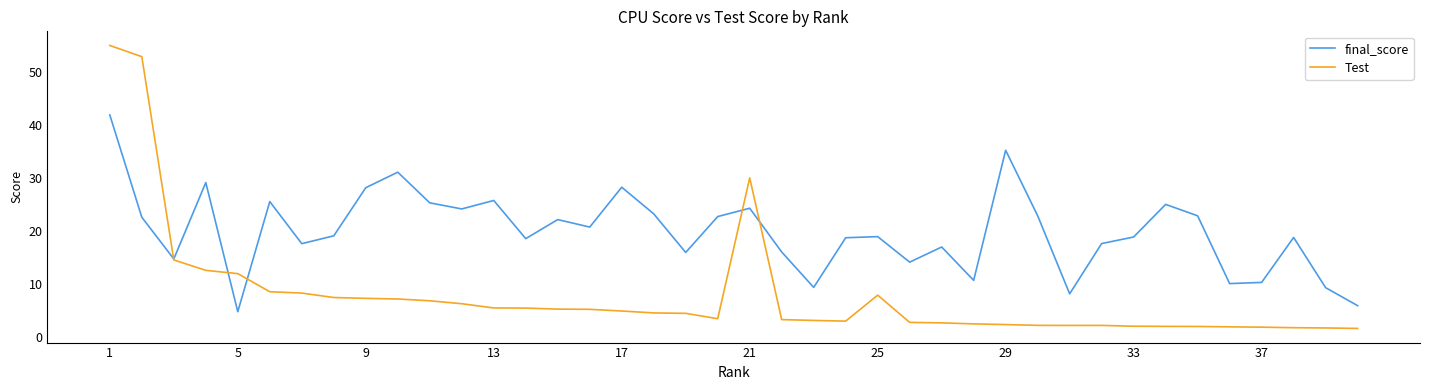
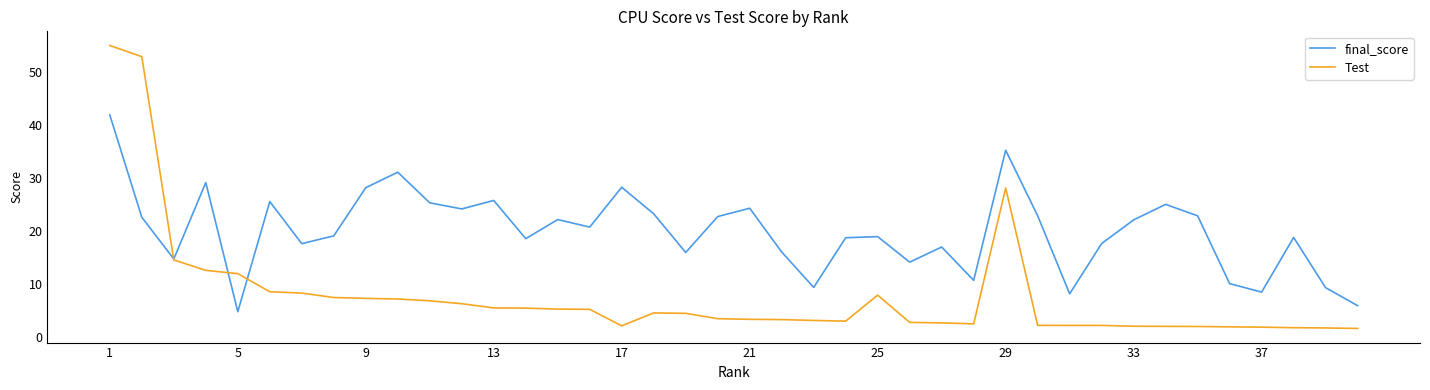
Test, 17: 5 -> 2
Test, 21: 30 -> 3
Test, 29: 2 -> 28
final_score, 33: 19 -> 22
final_score, 37: 10 -> 8
